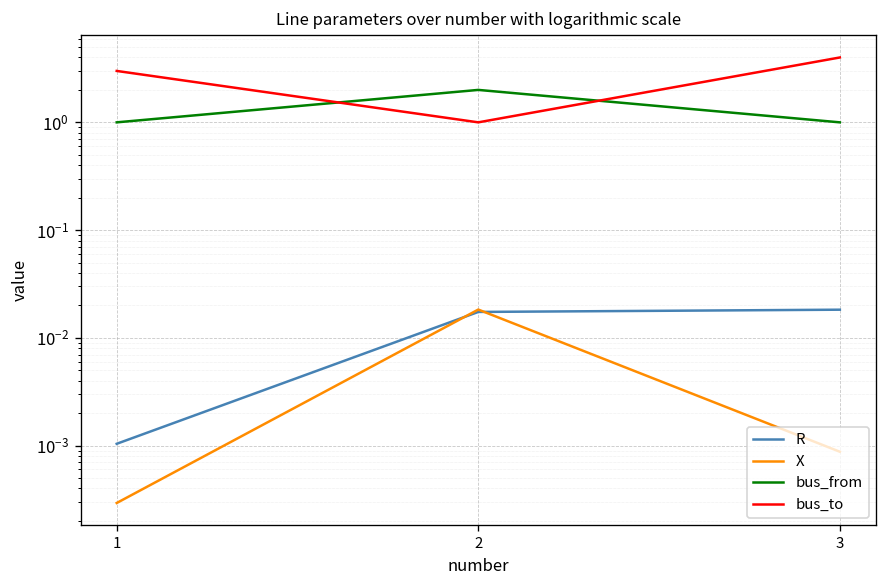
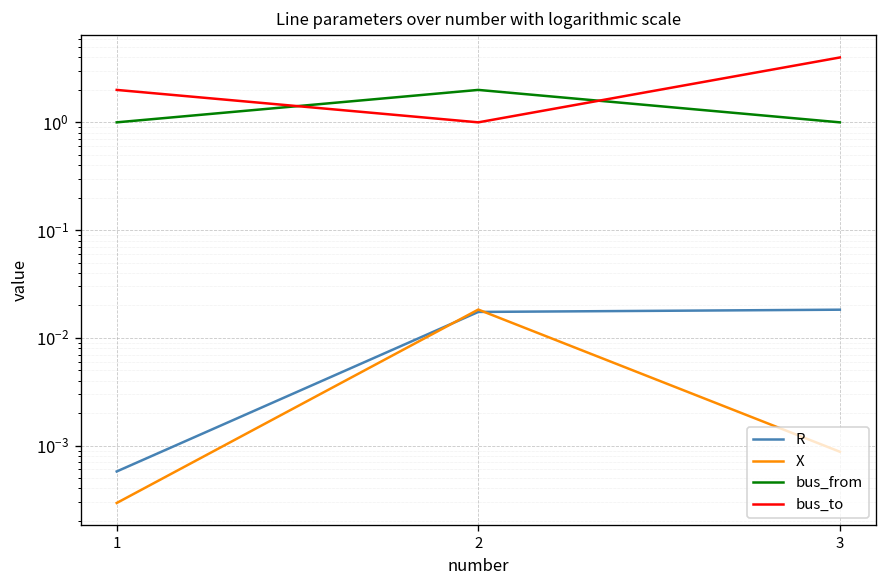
R, 1: 0.0010 -> 0.0006
bus_to, 1: 3 -> 2
